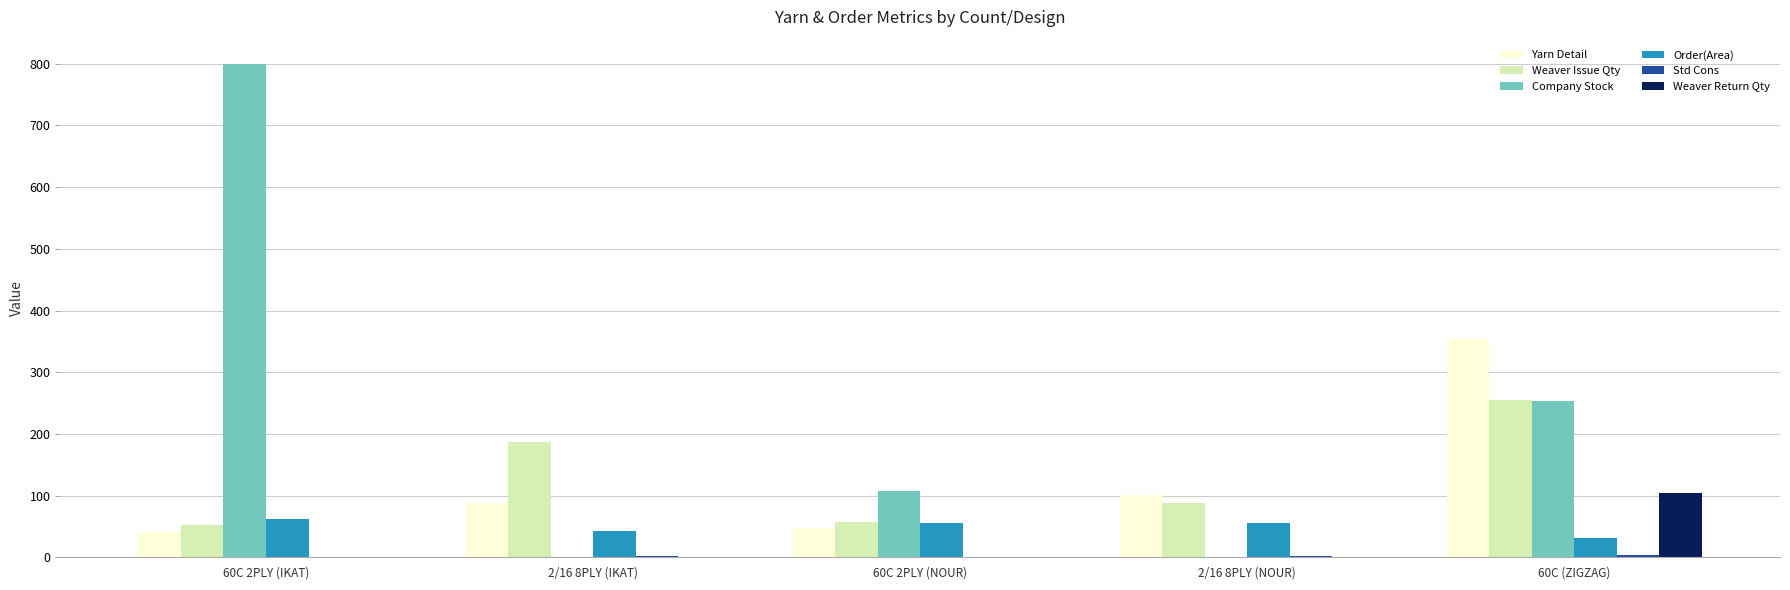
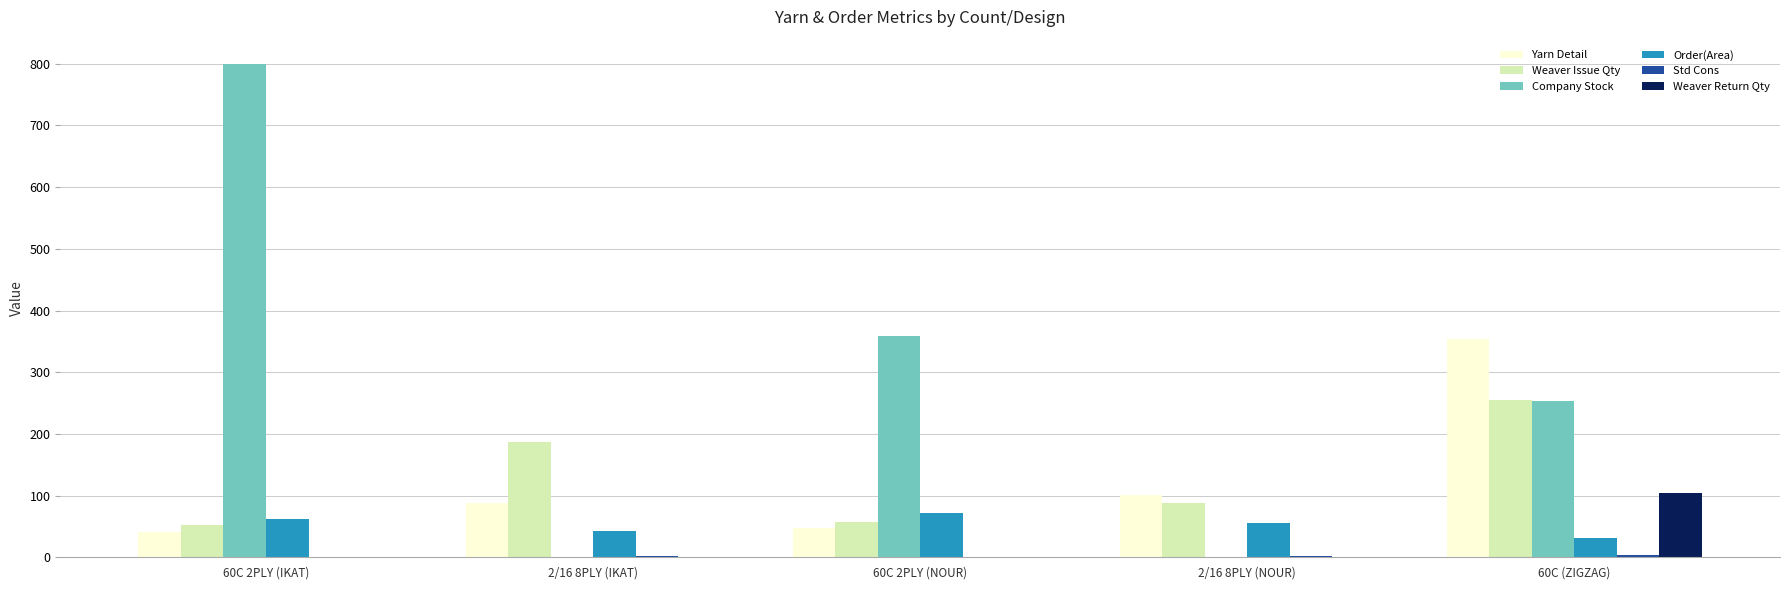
Company Stock, 60C 2PLY (NOUR): 110 -> 360
Order(Area), 60C 2PLY (NOUR): 60 -> 70
